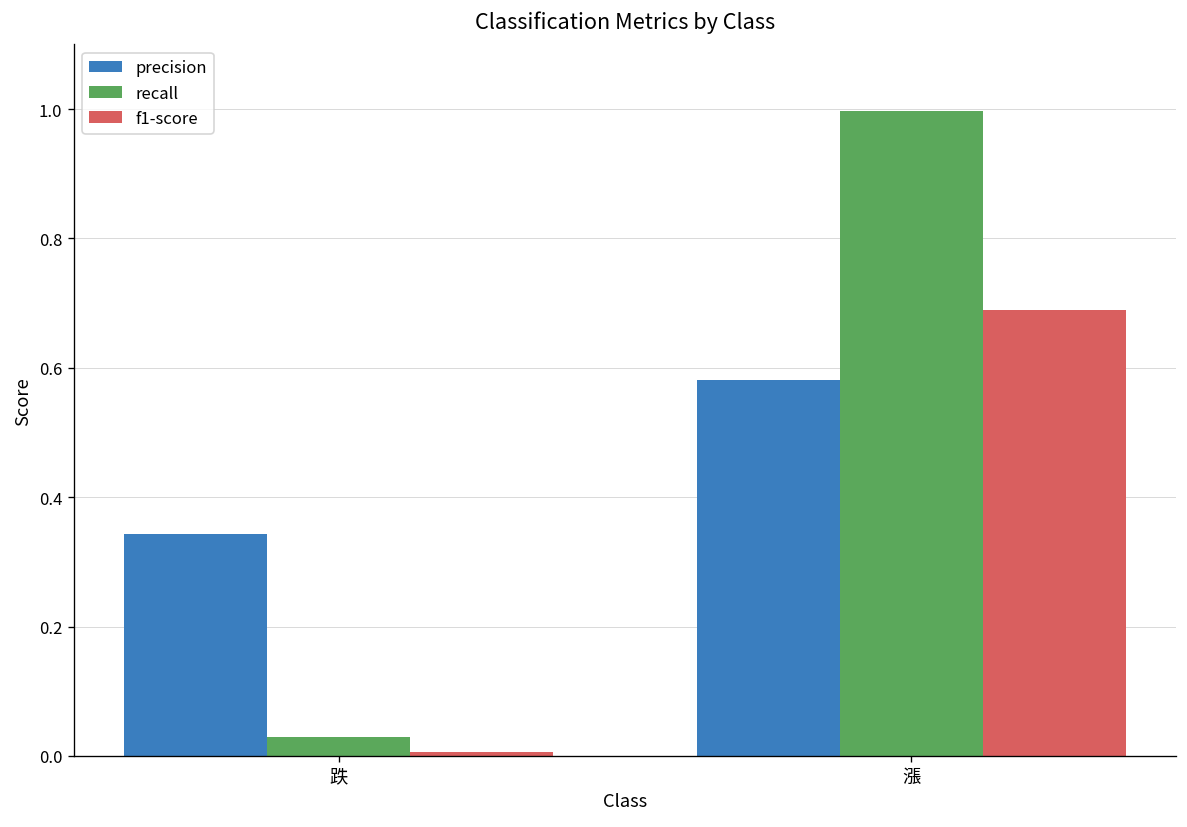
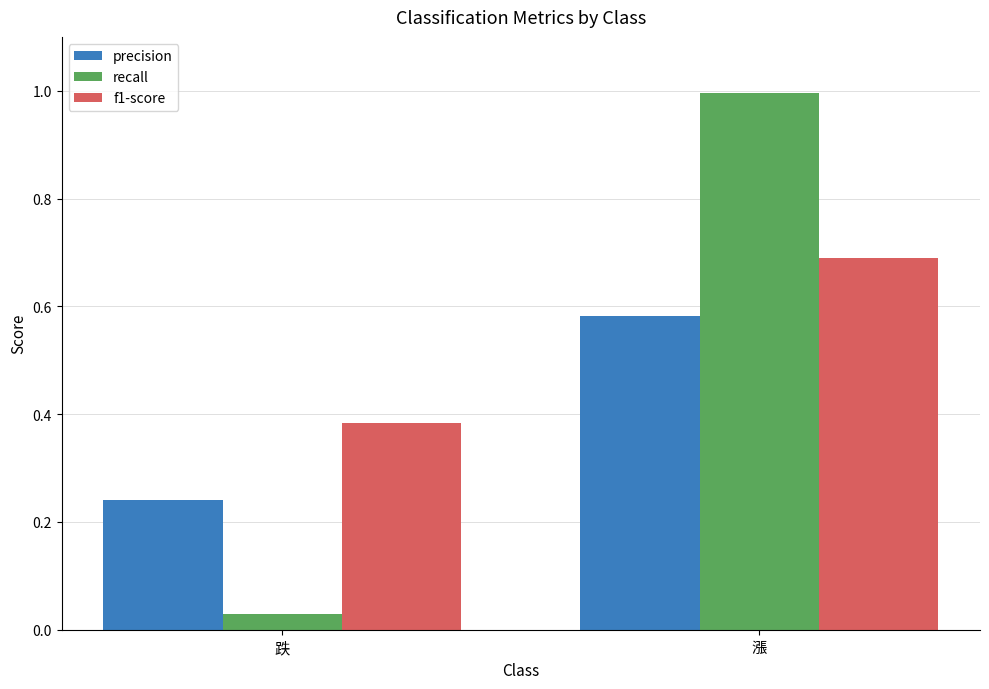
precision, 跌: 0.34 -> 0.24
f1-score, 跌: 0.01 -> 0.38
